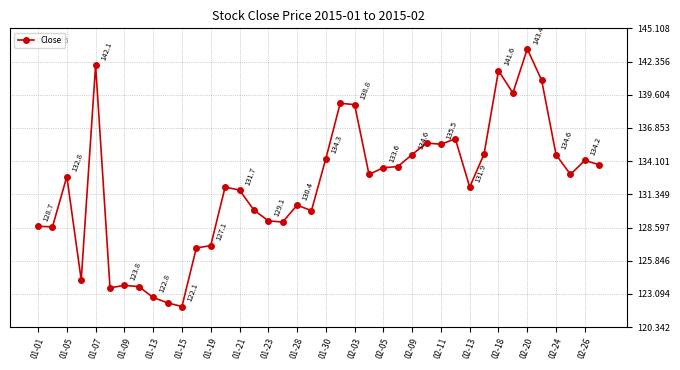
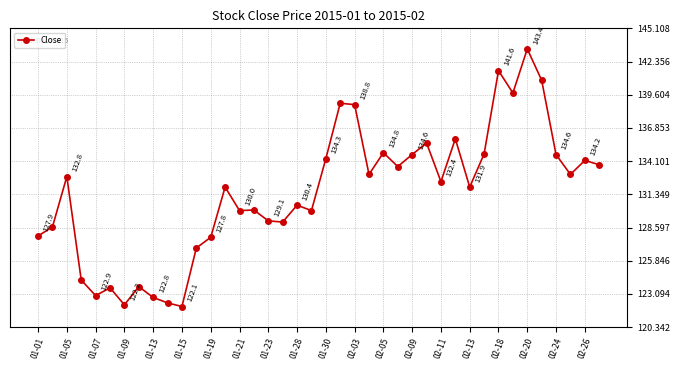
01-01: 128.7 -> 127.9
01-07: 142.1 -> 122.9
01-09: 123.8 -> 122.2
01-19: 127.1 -> 127.8
01-21: 131.7 -> 130.0
02-05: 133.6 -> 134.8
02-11: 135.5 -> 132.4
